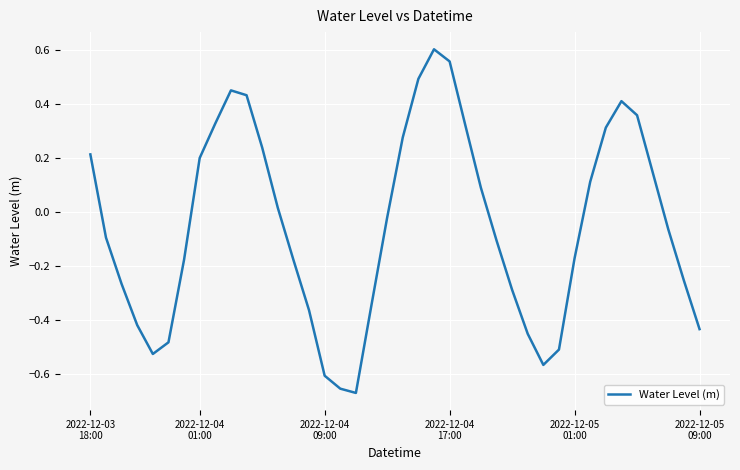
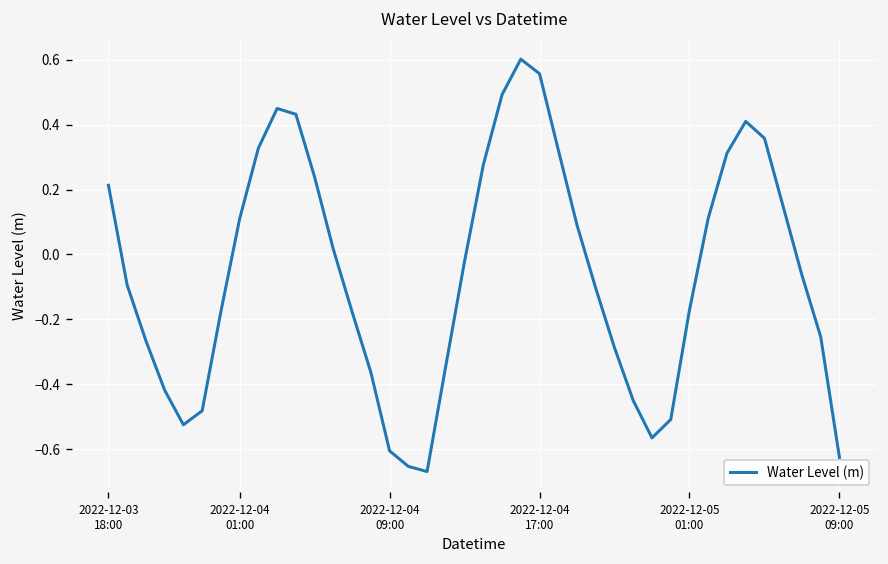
2022-12-04 01:00: 0.20 -> 0.11
2022-12-05 09:00: -0.43 -> -0.63
